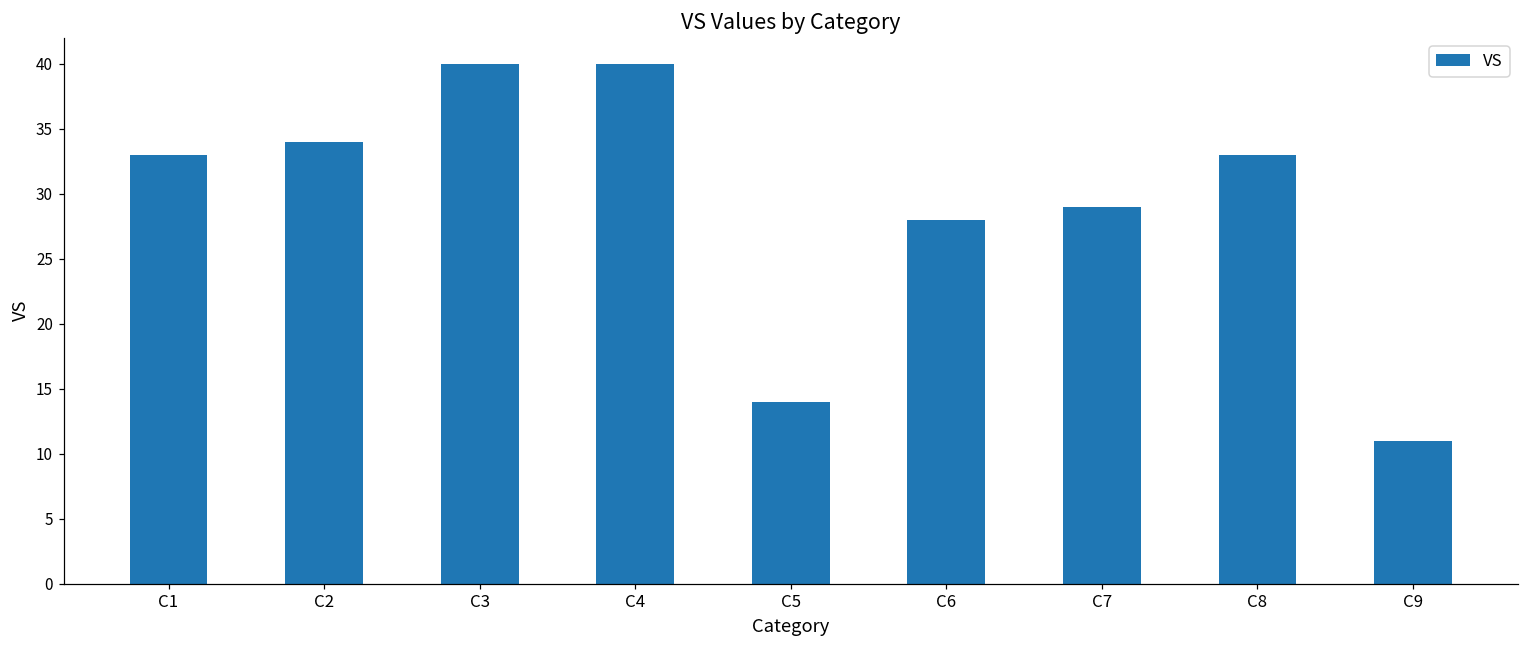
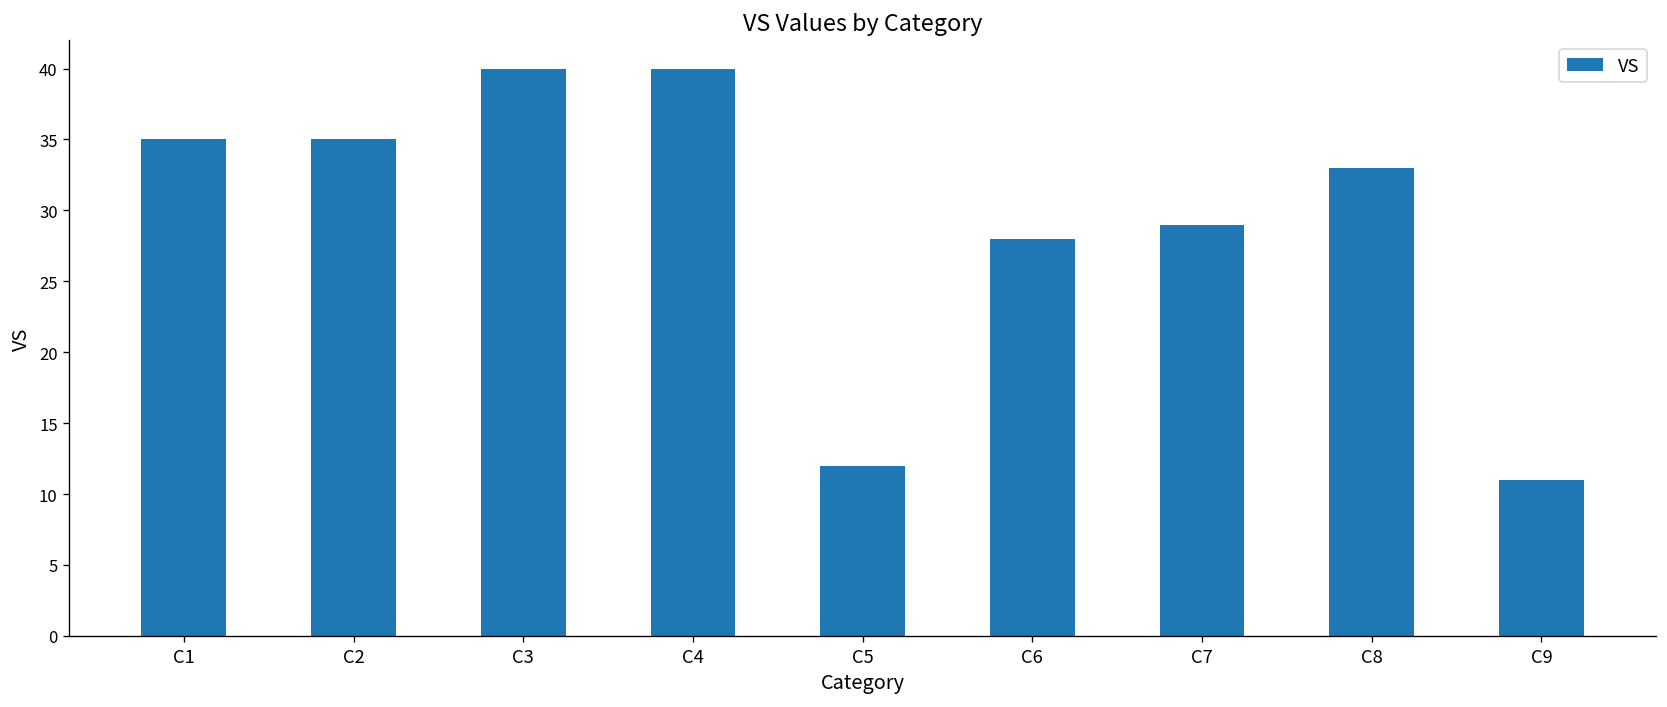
C1: 33 -> 35
C2: 34 -> 35
C5: 14 -> 12
